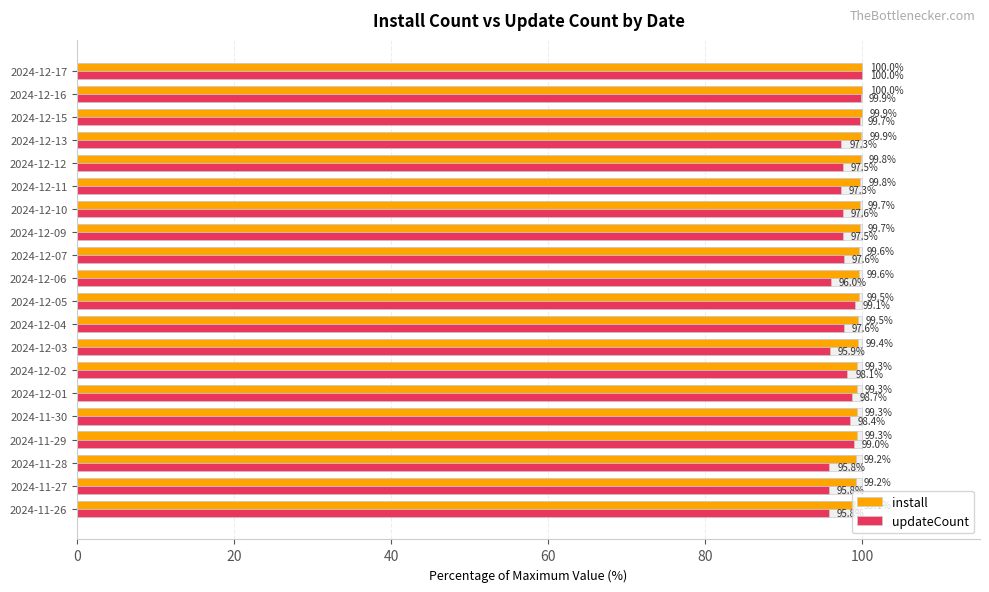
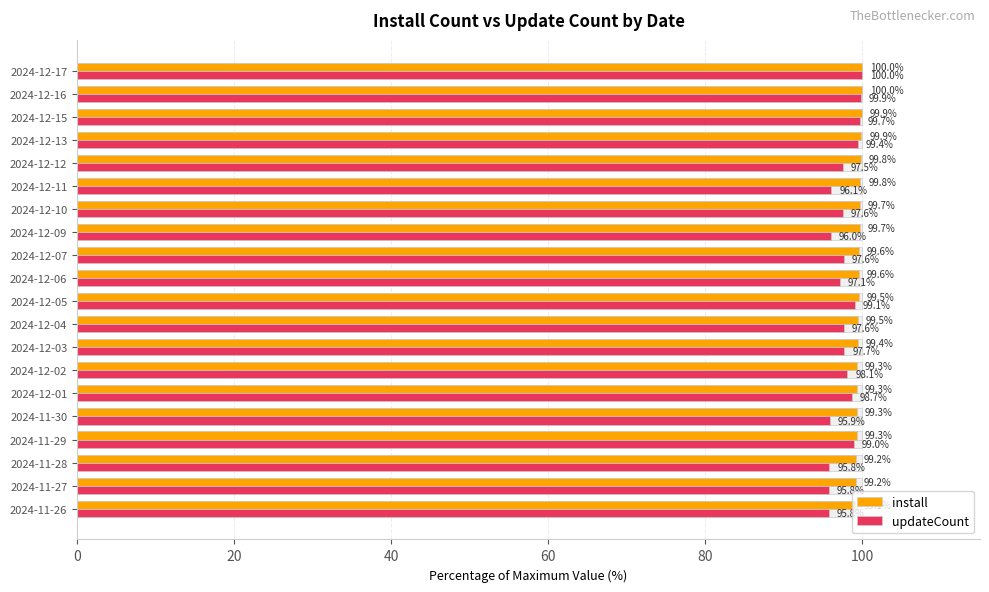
updateCount, 2024-12-13: 97.3% -> 99.4%
updateCount, 2024-12-11: 97.3% -> 96.1%
updateCount, 2024-12-09: 97.5% -> 96.0%
updateCount, 2024-12-06: 96.0% -> 97.1%
updateCount, 2024-12-03: 95.9% -> 97.7%
updateCount, 2024-11-30: 98.4% -> 95.9%
